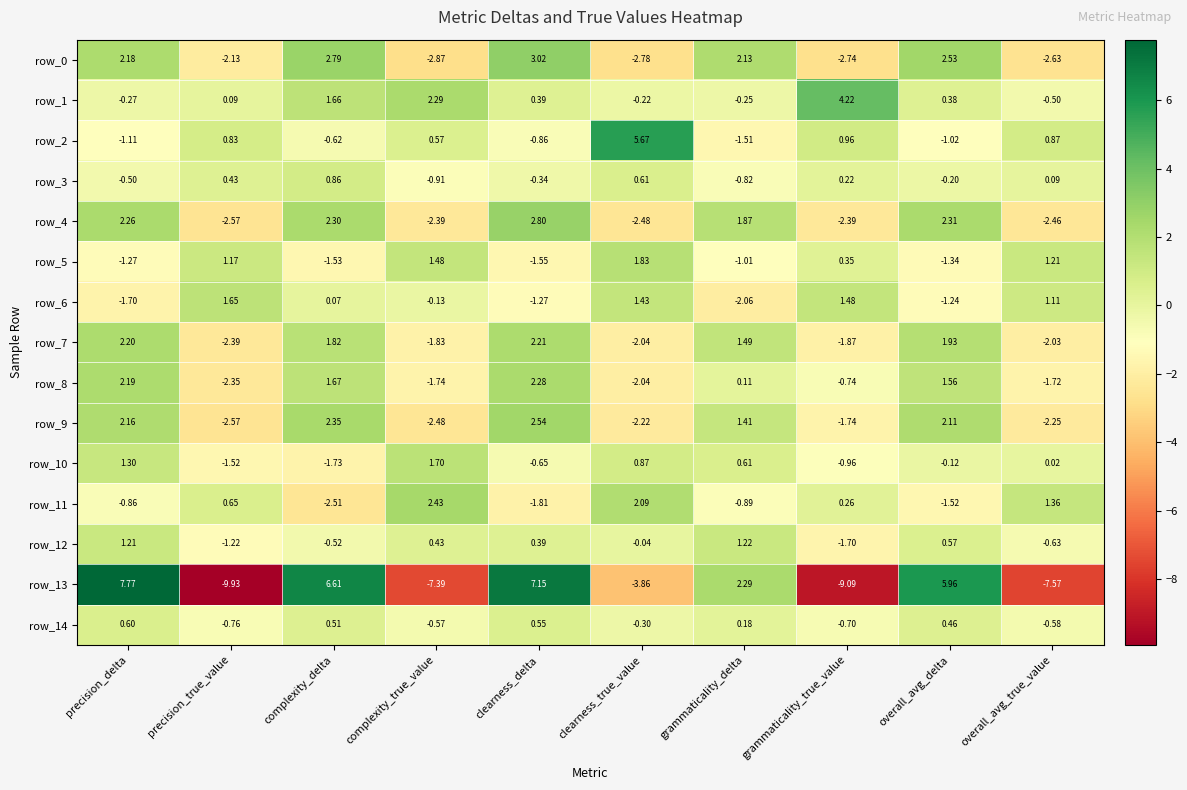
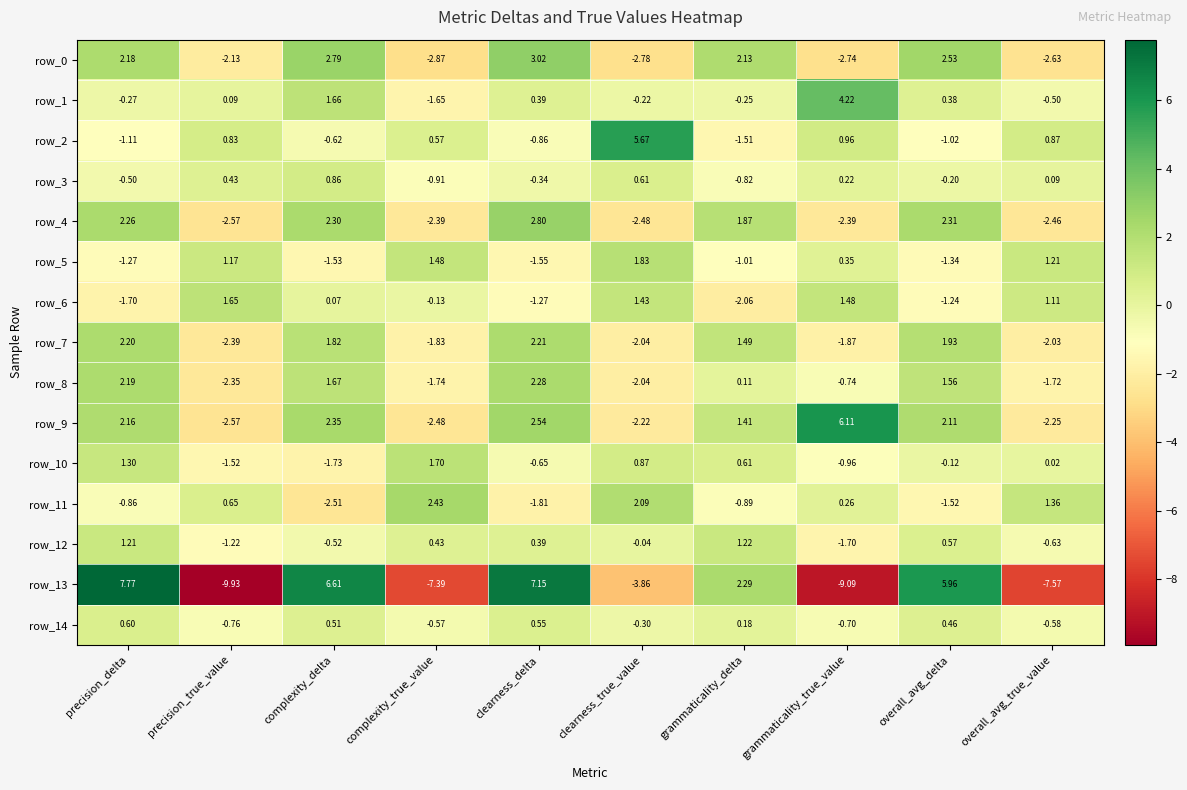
row_1, complexity_true_value: 2.29 -> -1.65
row_9, grammaticality_true_value: -1.74 -> 6.11
